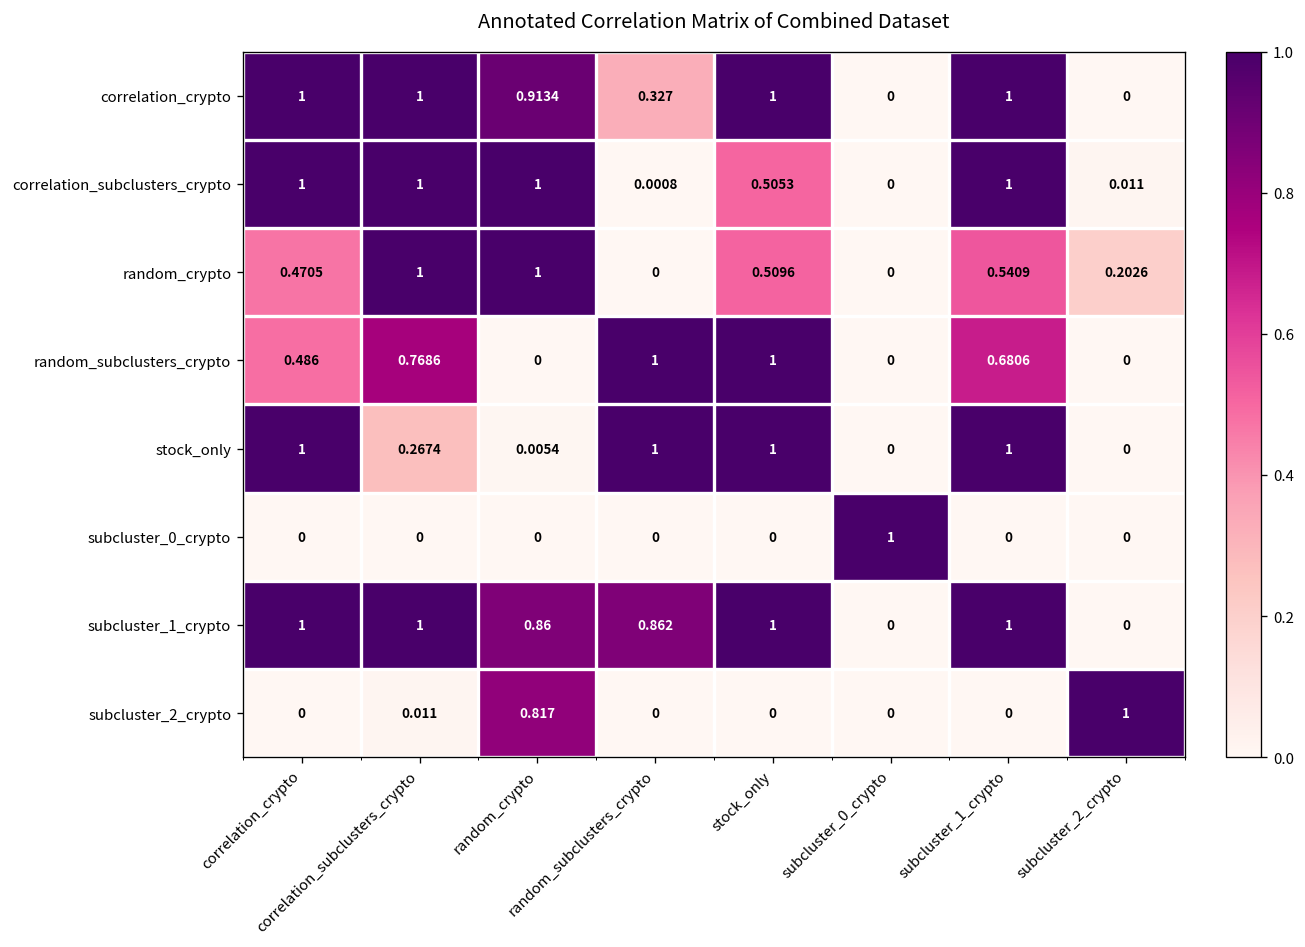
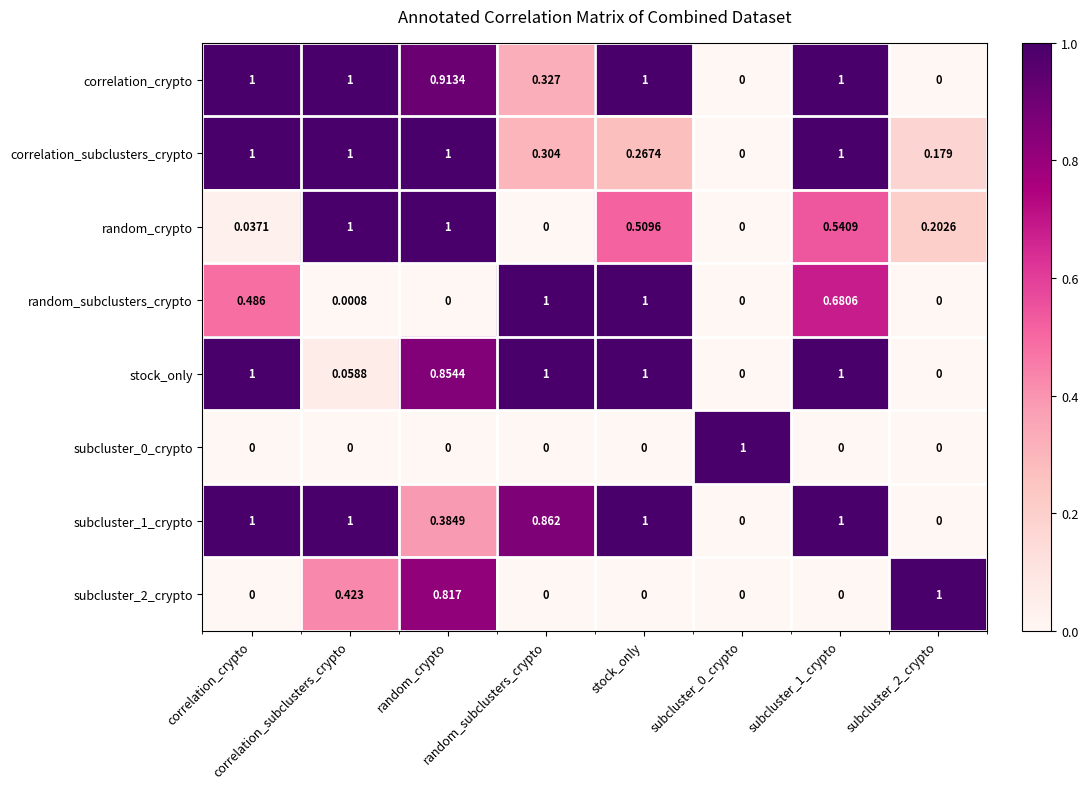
correlation_subclusters_crypto, random_subclusters_crypto: 0.0008 -> 0.304
correlation_subclusters_crypto, stock_only: 0.5053 -> 0.2674
correlation_subclusters_crypto, subcluster_2_crypto: 0.011 -> 0.179
random_crypto, correlation_crypto: 0.4705 -> 0.0371
random_subclusters_crypto, correlation_subclusters_crypto: 0.7686 -> 0.0008
stock_only, correlation_subclusters_crypto: 0.2674 -> 0.0588
stock_only, random_crypto: 0.0054 -> 0.8544
subcluster_1_crypto, random_crypto: 0.86 -> 0.3849
subcluster_2_crypto, correlation_subclusters_crypto: 0.011 -> 0.423
